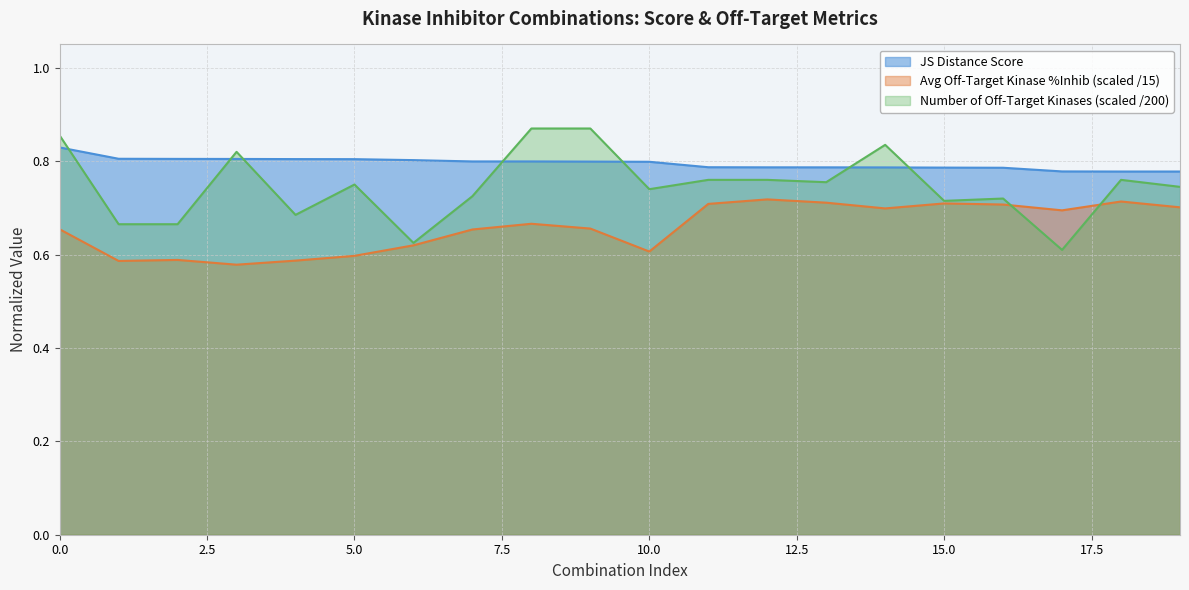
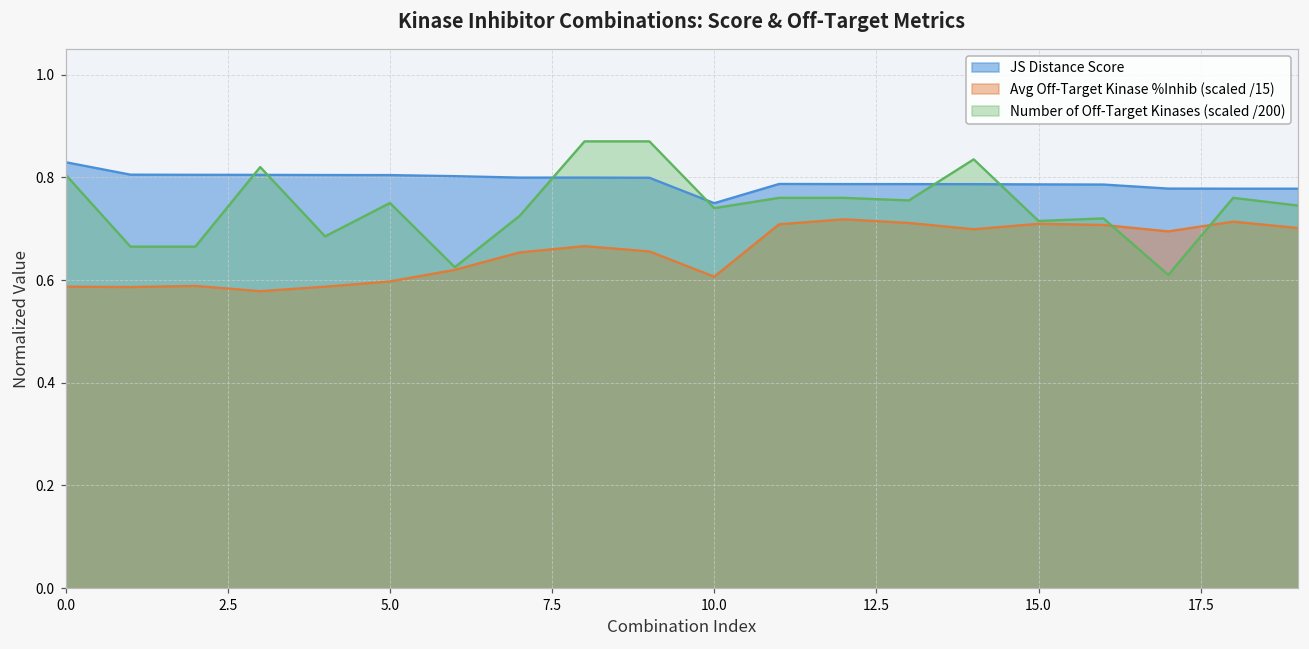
Avg Off-Target Kinase %Inhib (scaled /15), 0.0: 0.65 -> 0.59
Number of Off-Target Kinases (scaled /200), 0.0: 0.86 -> 0.81
JS Distance Score, 10.0: 0.80 -> 0.75
